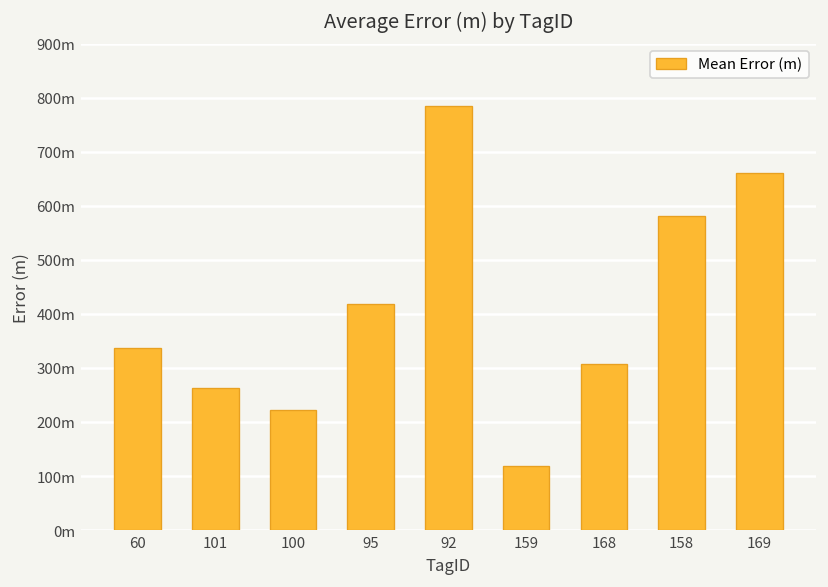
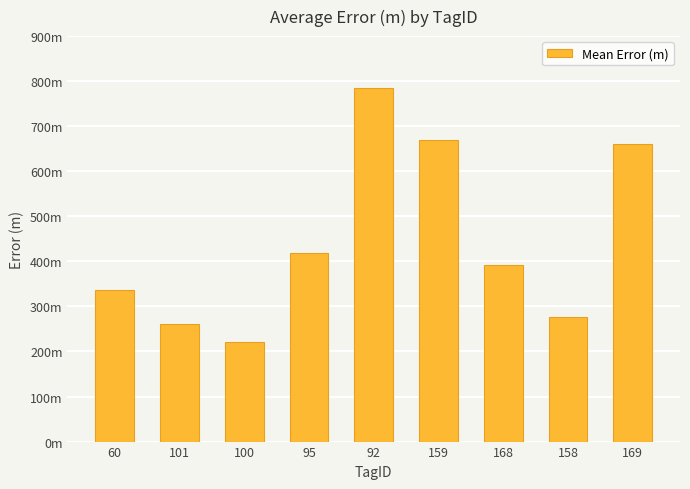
159: 120m -> 670m
168: 310m -> 390m
158: 580m -> 280m
